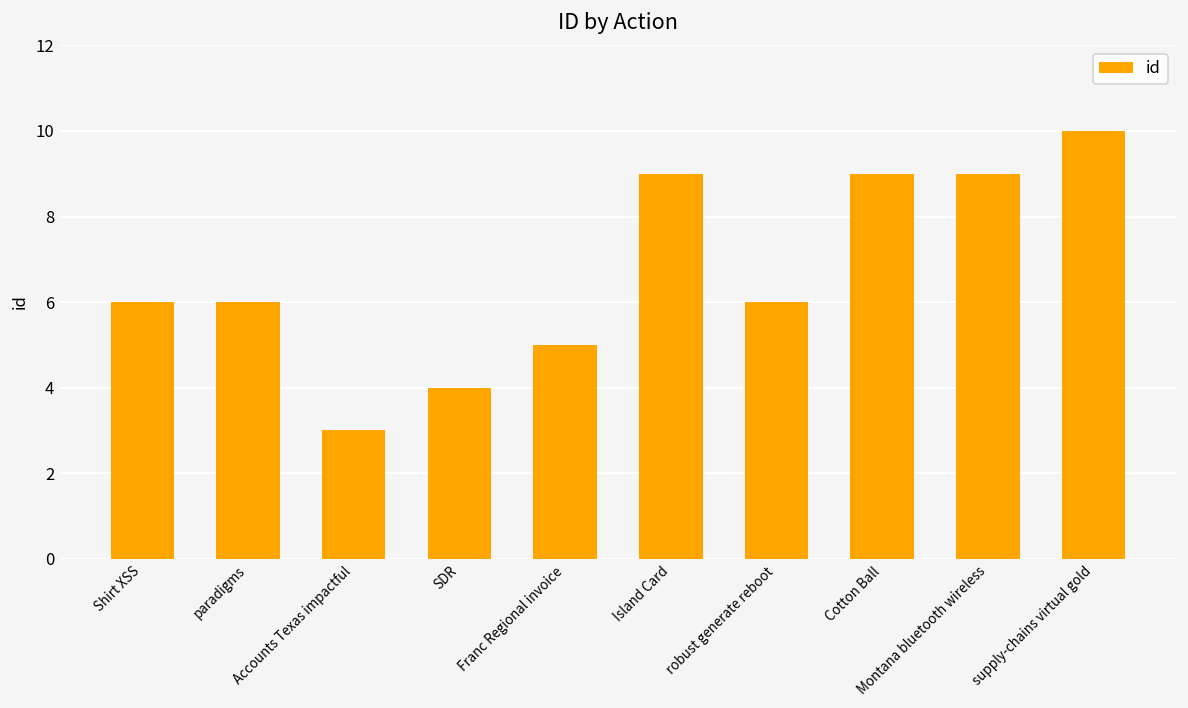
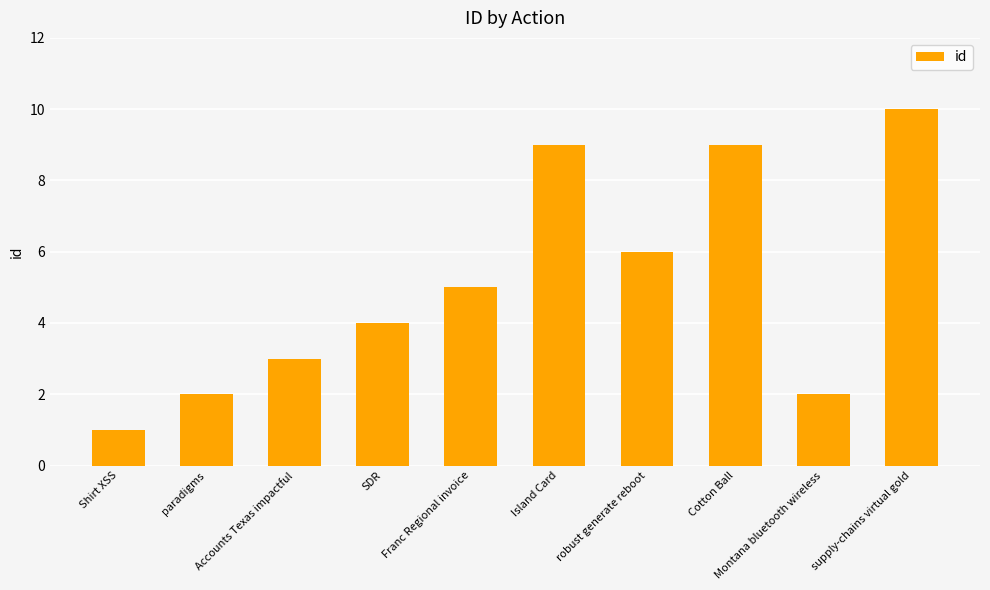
Shirt XSS: 6 -> 1
paradigms: 6 -> 2
Montana bluetooth wireless: 9 -> 2
